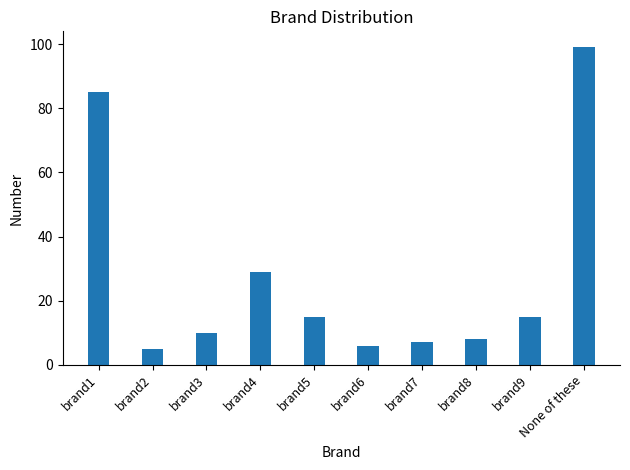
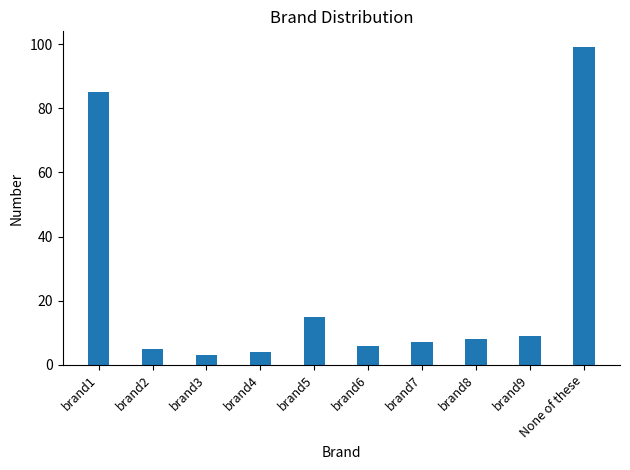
brand3: 10 -> 3
brand4: 29 -> 4
brand9: 15 -> 9
